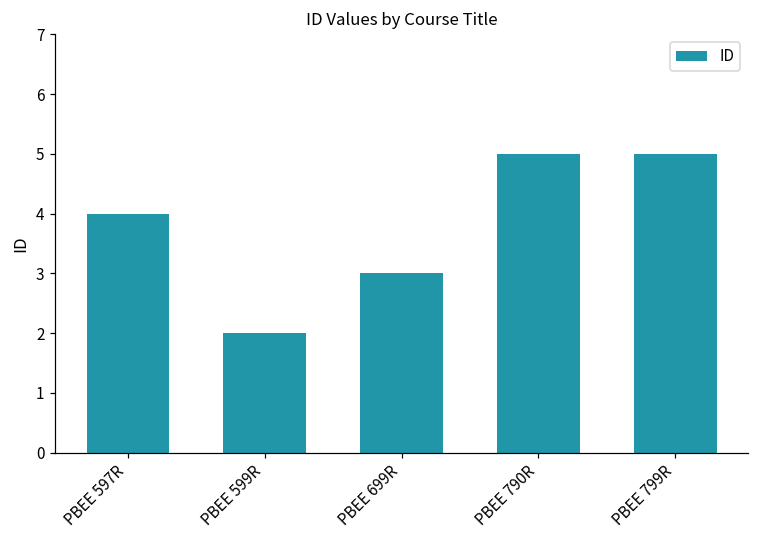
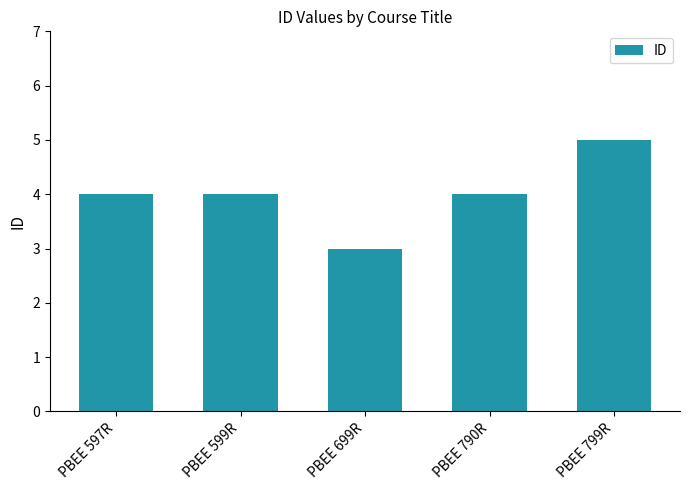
PBEE 599R: 2 -> 4
PBEE 790R: 5 -> 4
